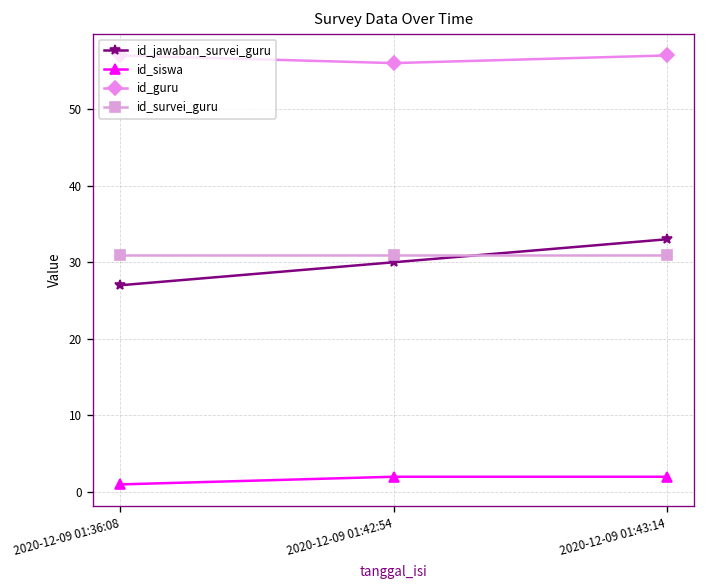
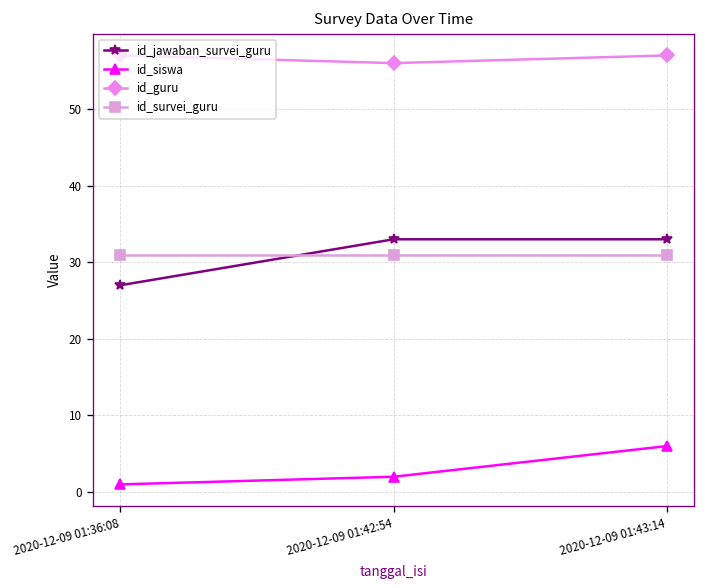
id_jawaban_survei_guru, 2020-12-09 01:42:54: 30 -> 33
id_siswa, 2020-12-09 01:43:14: 2 -> 6
